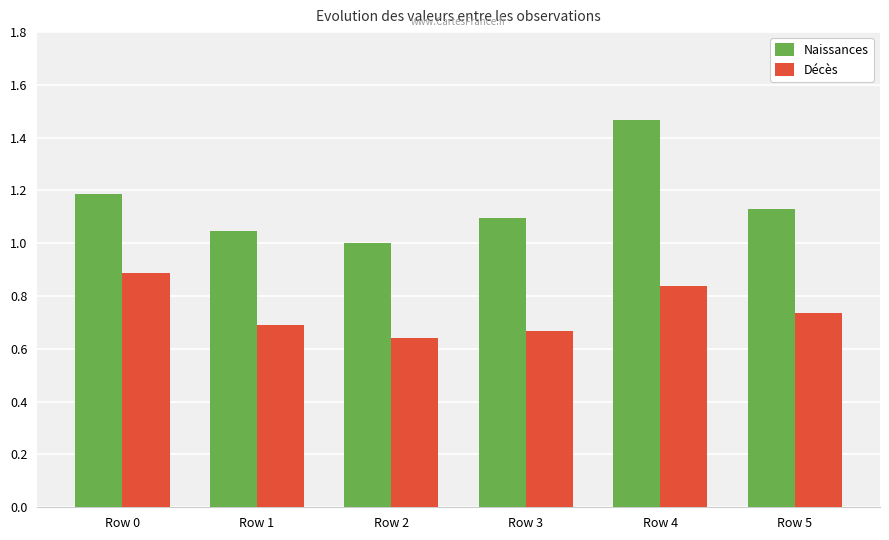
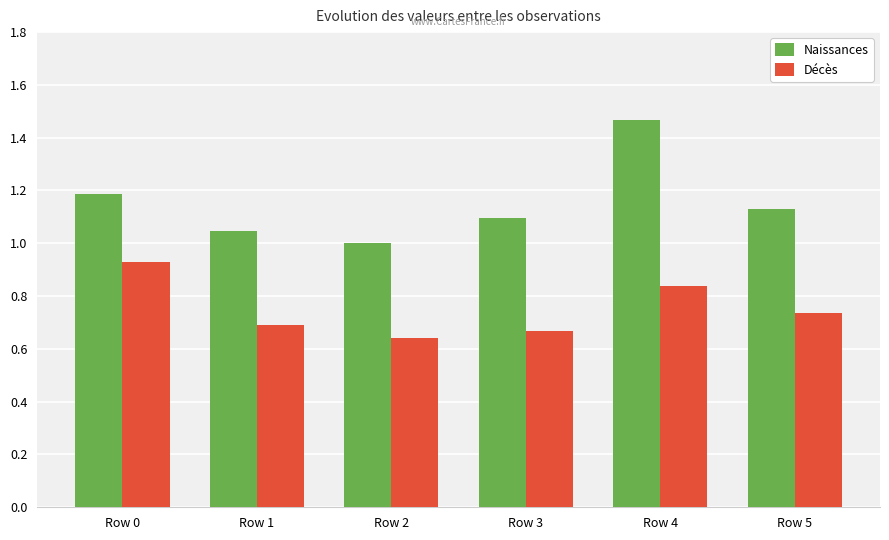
Décès, Row 0: 0.89 -> 0.93
